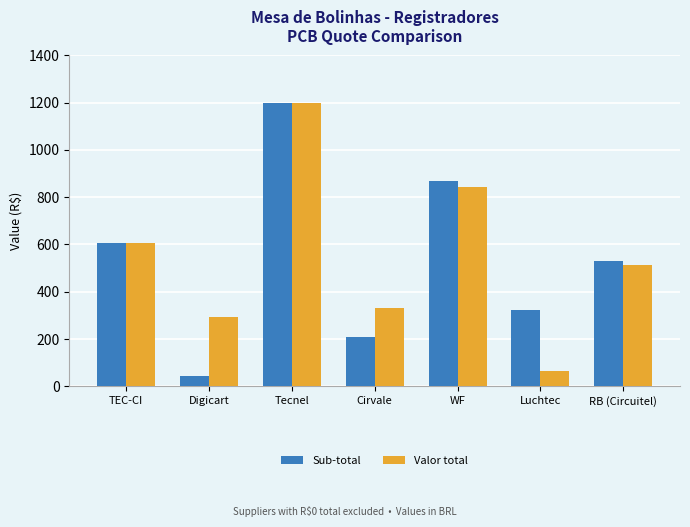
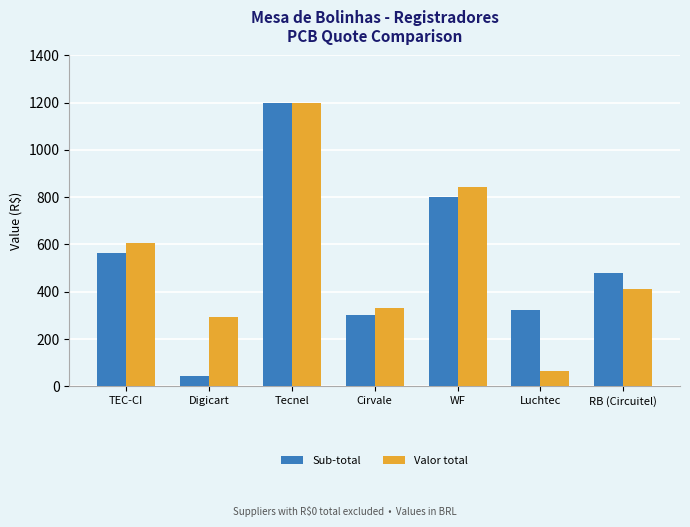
Sub-total, TEC-CI: 610 -> 570
Sub-total, Cirvale: 210 -> 300
Sub-total, WF: 870 -> 800
Sub-total, RB (Circuitel): 530 -> 480
Valor total, RB (Circuitel): 520 -> 410
